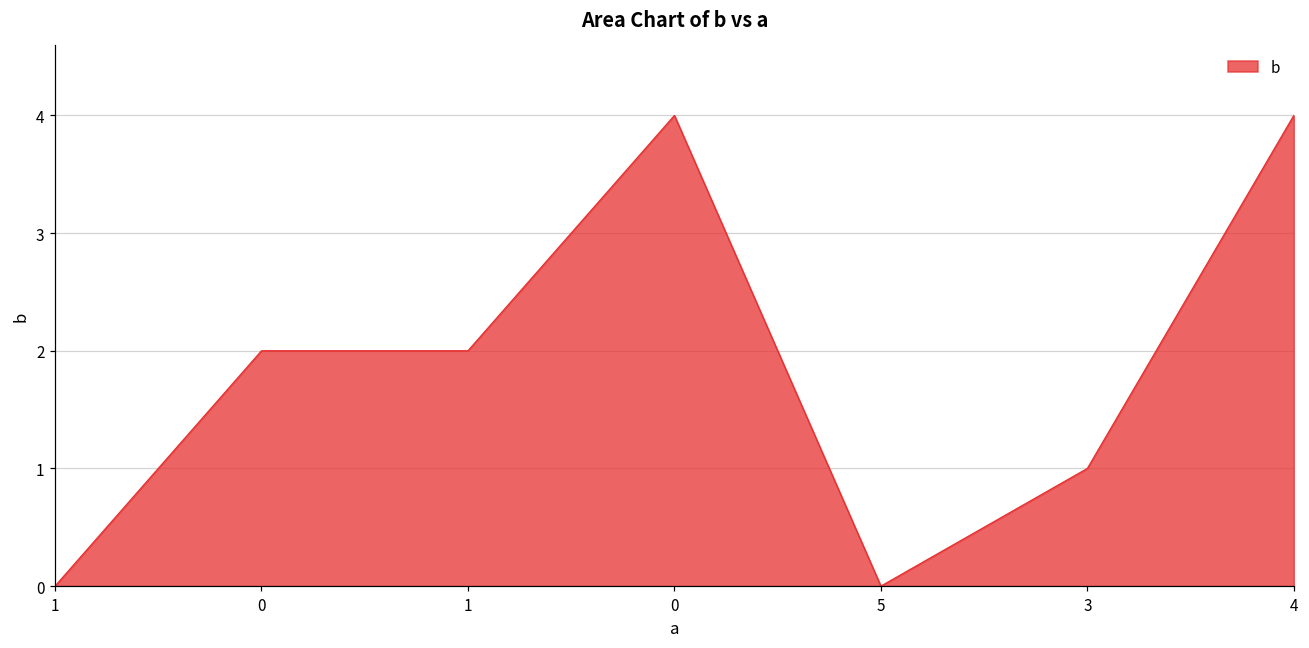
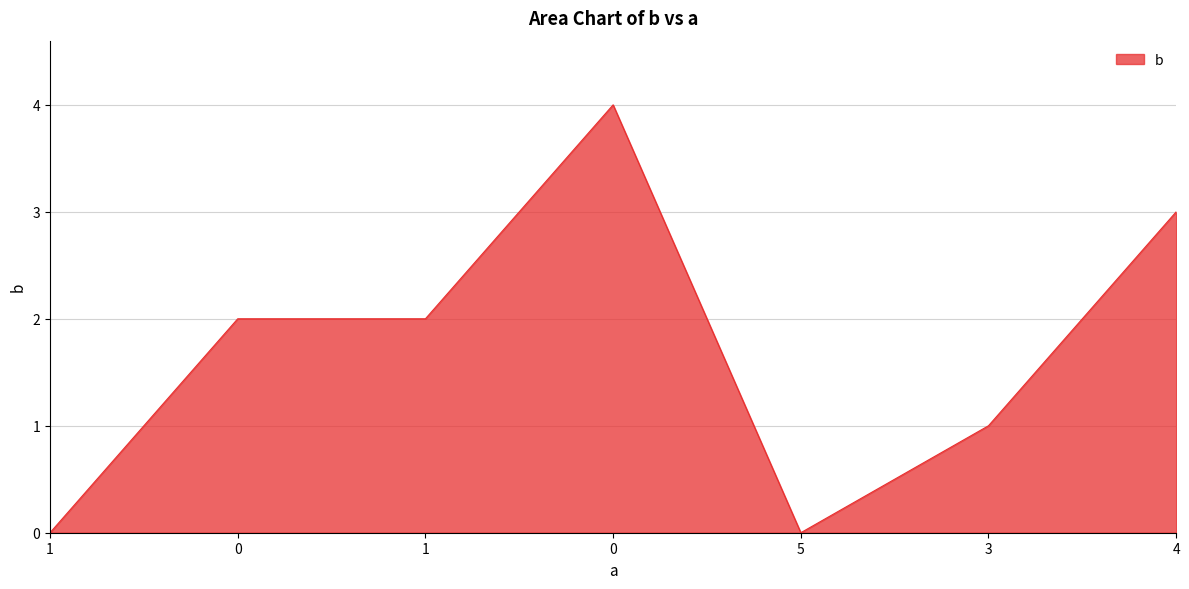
4: 4 -> 3
